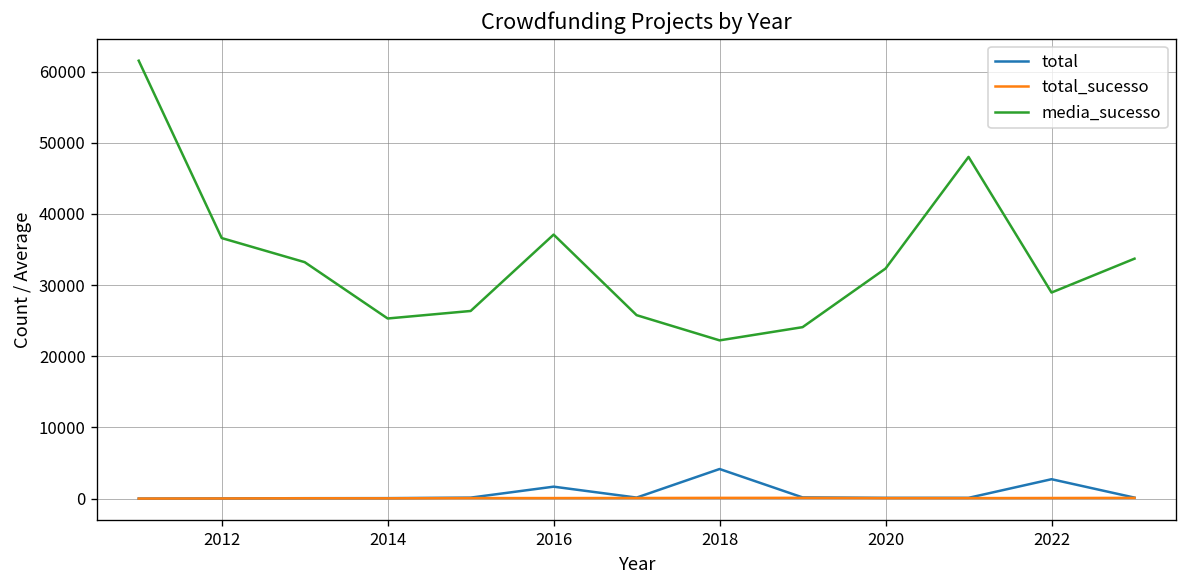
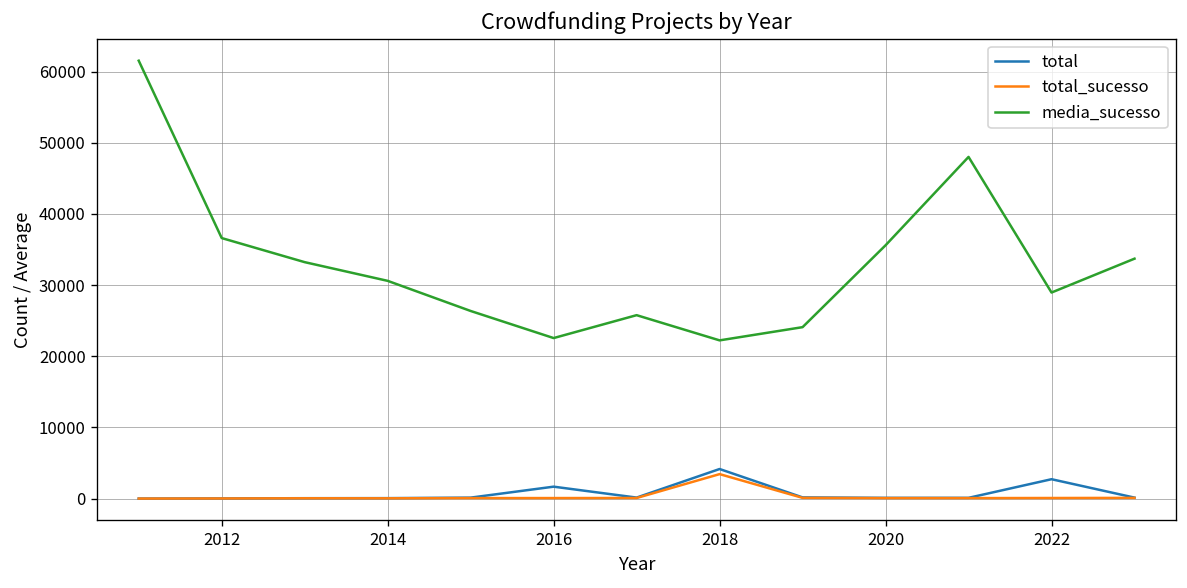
media_sucesso, 2014: 25000 -> 31000
media_sucesso, 2016: 37000 -> 23000
total_sucesso, 2018: 0 -> 3000
media_sucesso, 2020: 32000 -> 36000
